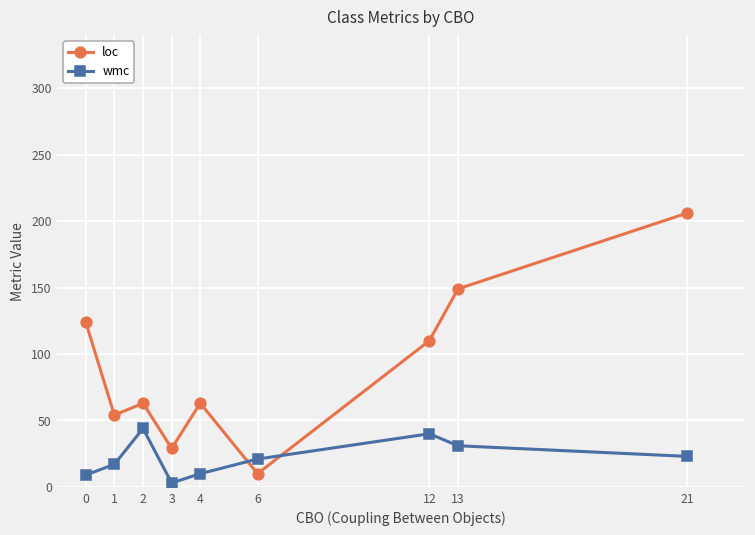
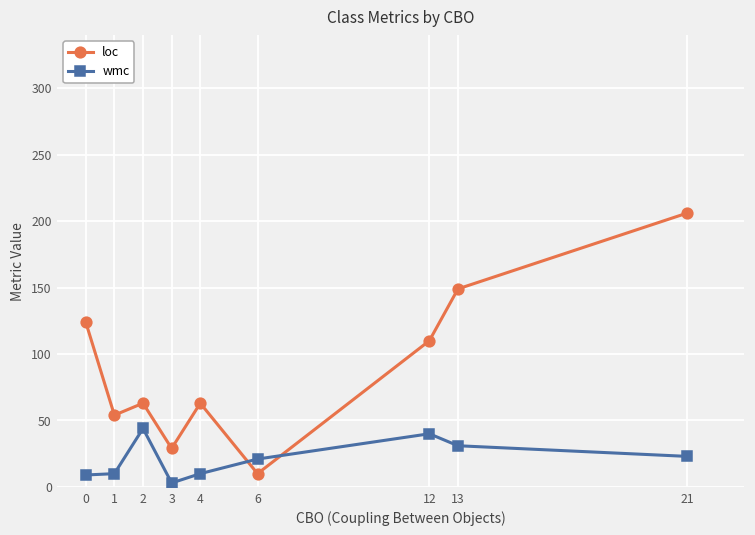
wmc, 1: 17 -> 10
